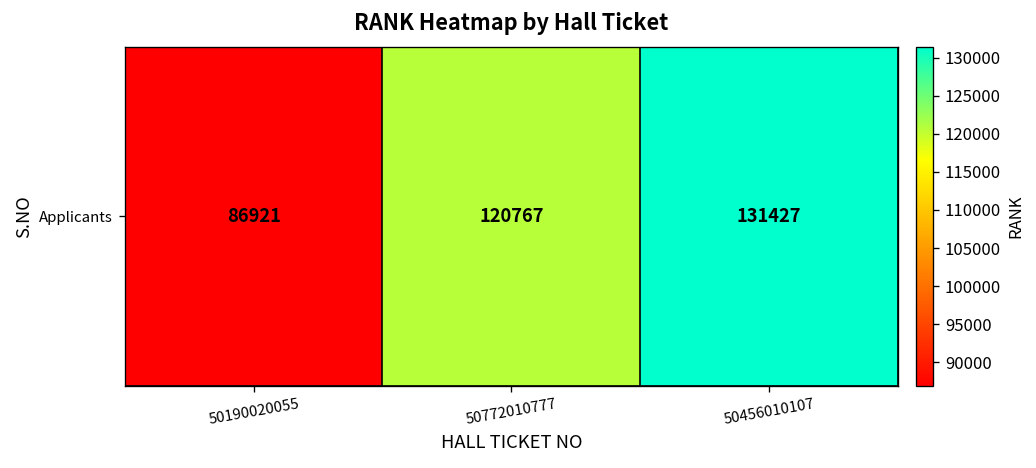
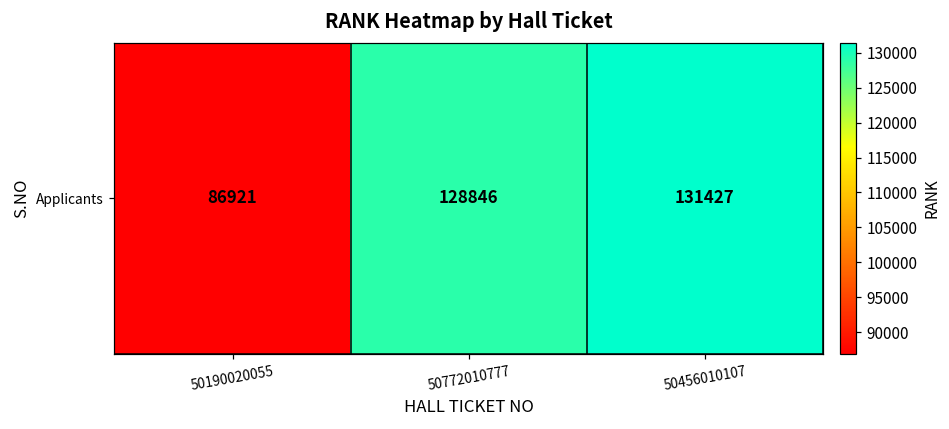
Applicants, 50772010777: 120767 -> 128846
